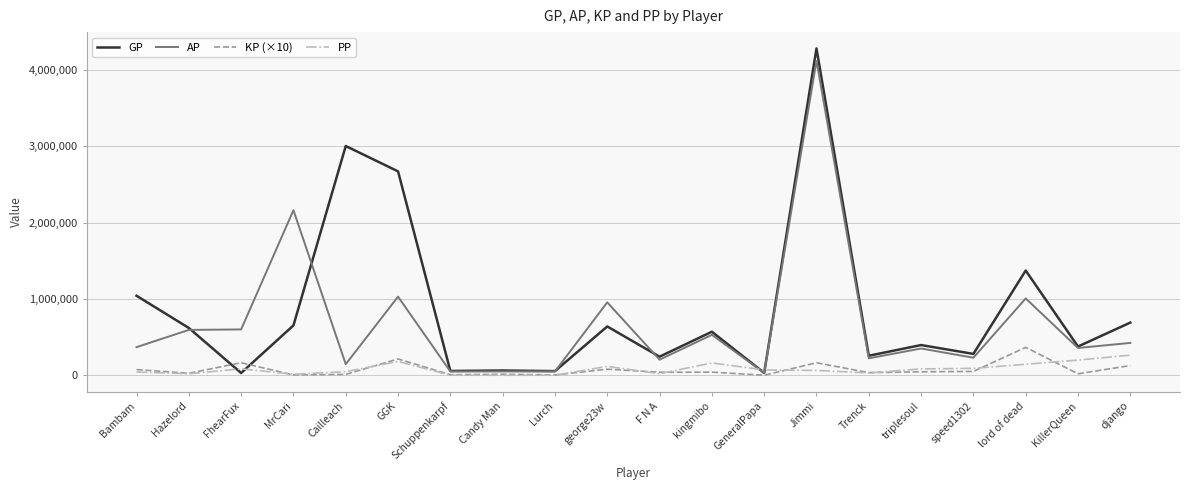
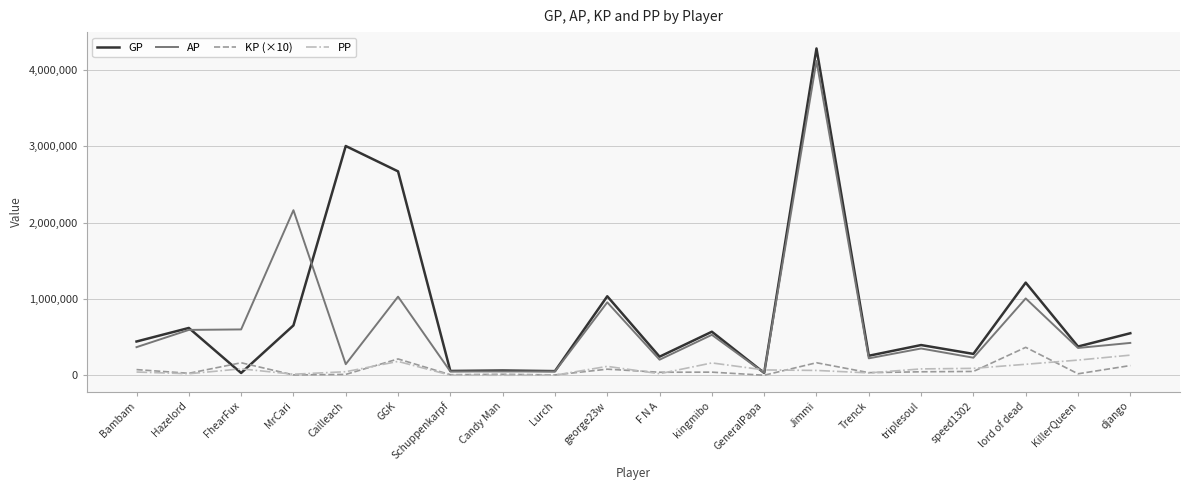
GP, Bambam: 1,000,000 -> 400,000
GP, george23w: 600,000 -> 1,000,000
GP, lord of dead: 1,400,000 -> 1,200,000
GP, django: 700,000 -> 600,000
